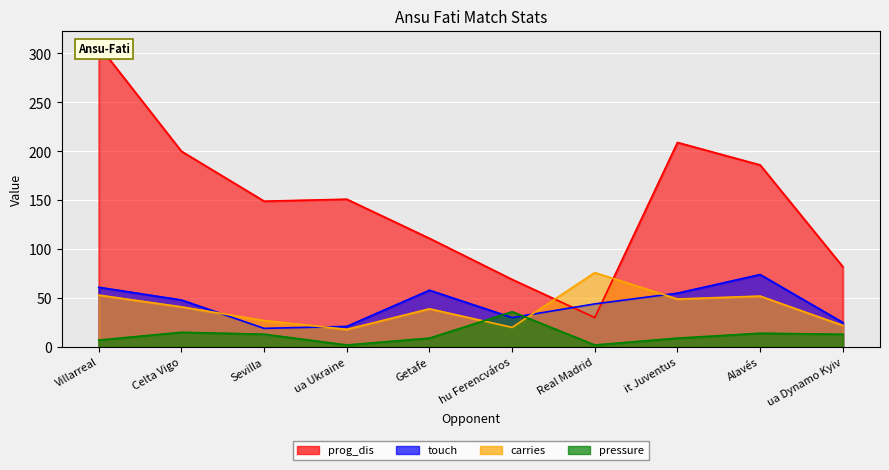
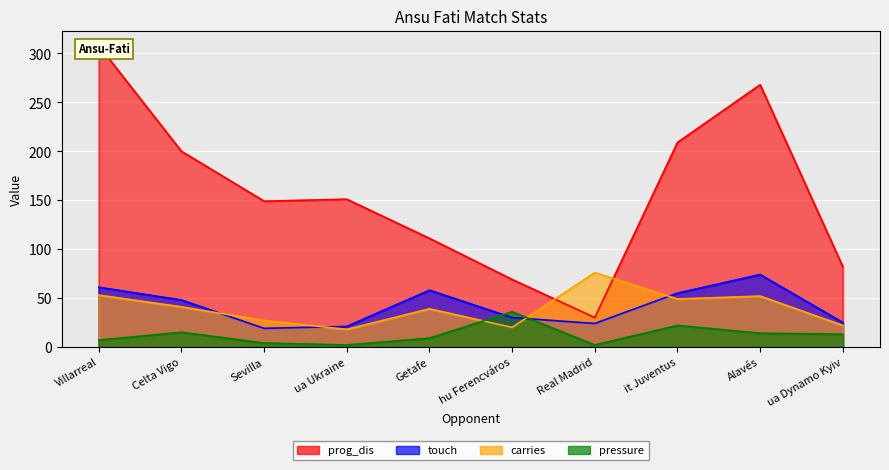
pressure, Sevilla: 10 -> 0
touch, Real Madrid: 40 -> 20
pressure, it Juventus: 10 -> 20
prog_dis, Alavés: 190 -> 270
